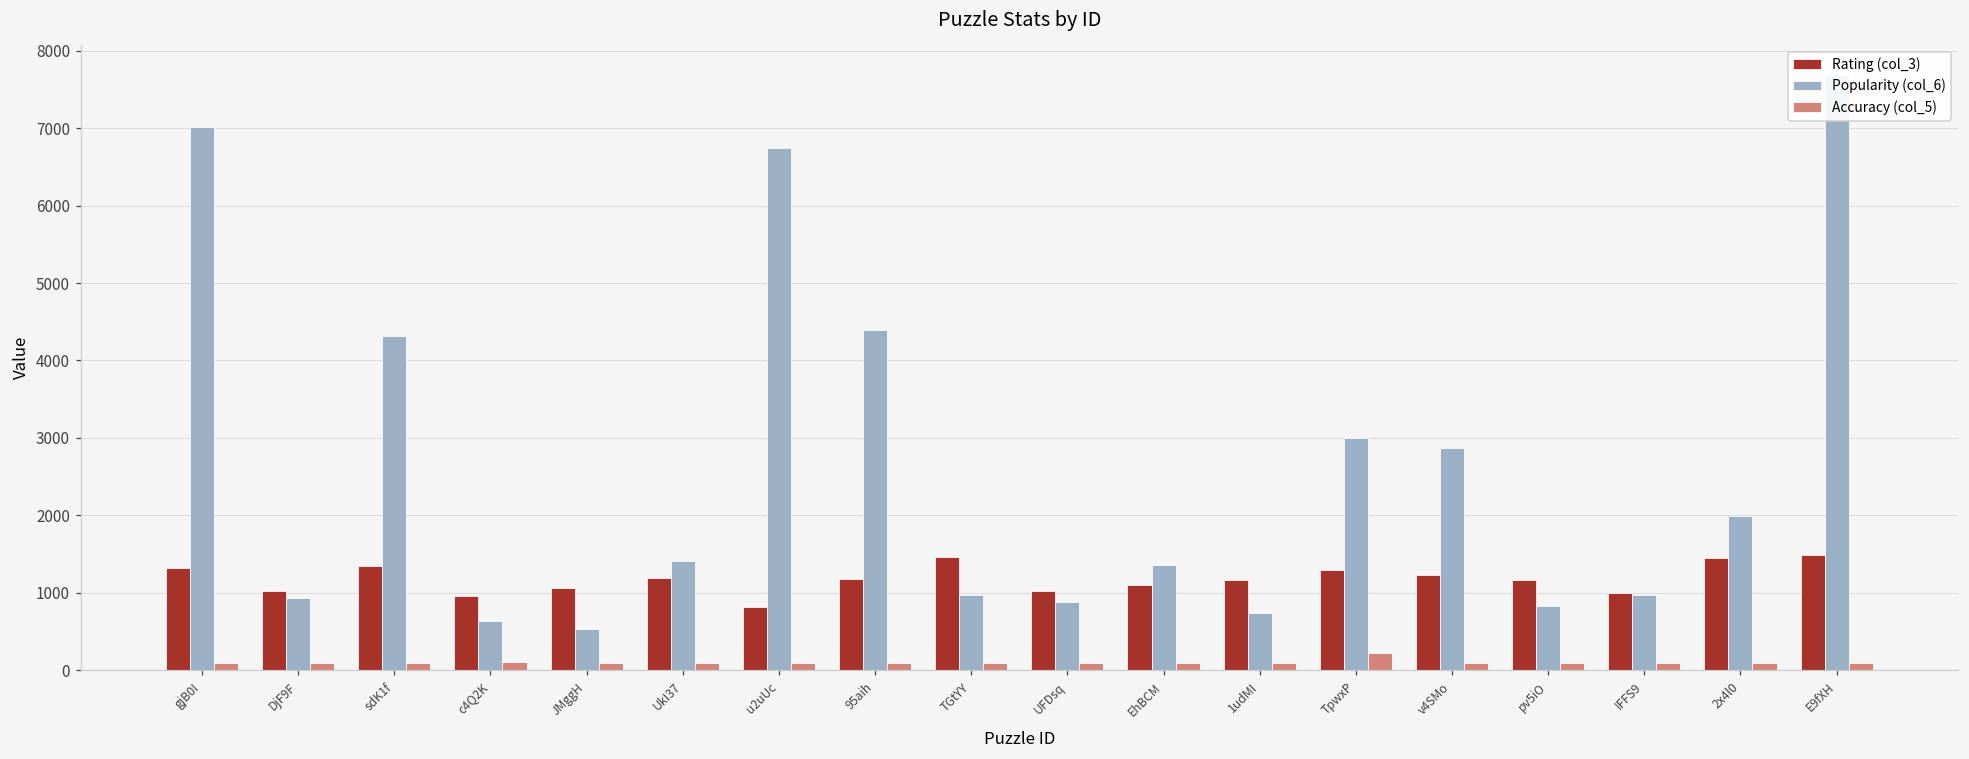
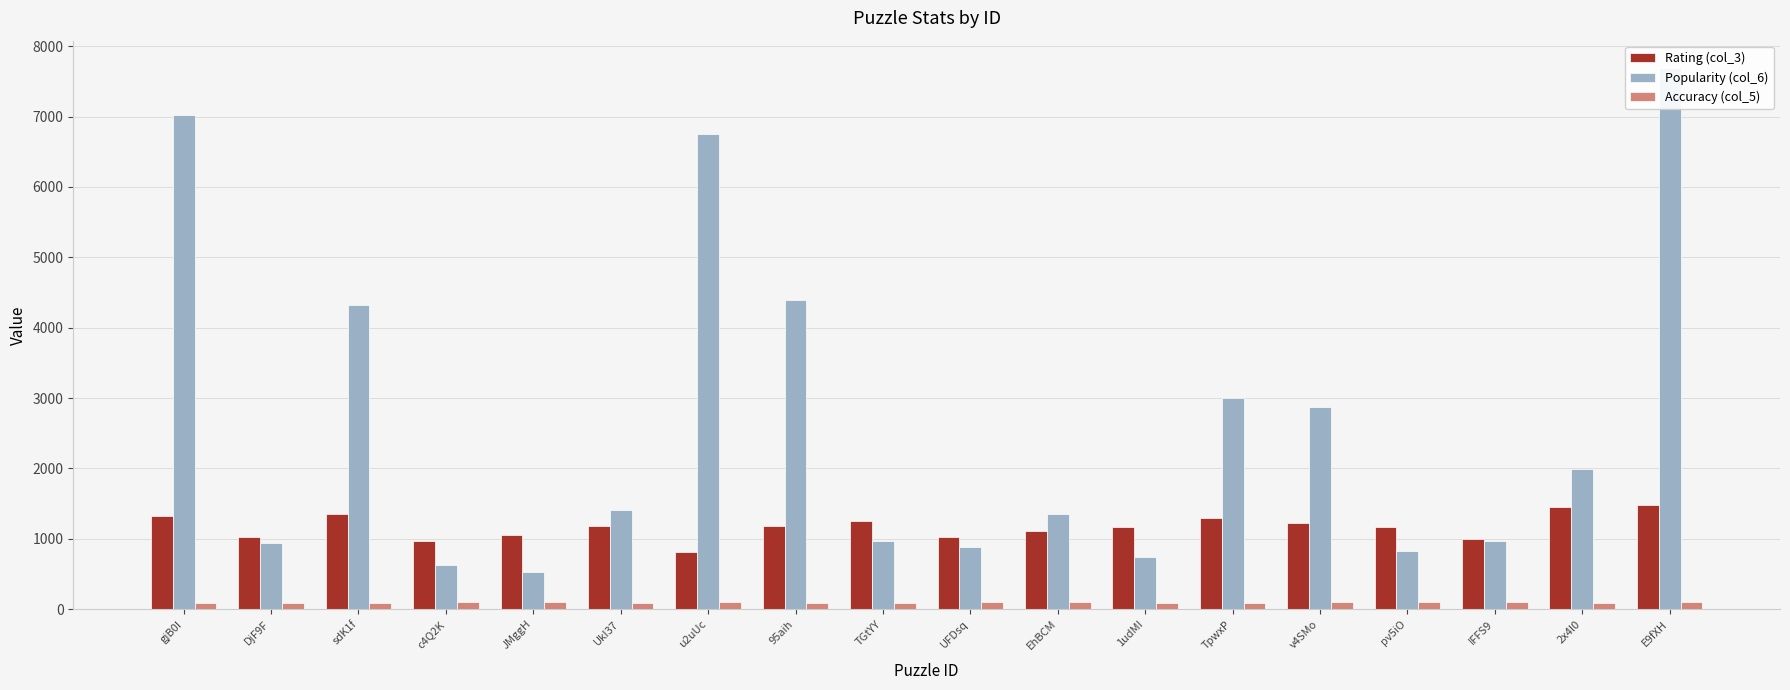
Rating (col_3), TGtYY: 1500 -> 1300
Accuracy (col_5), TpwxP: 200 -> 100
